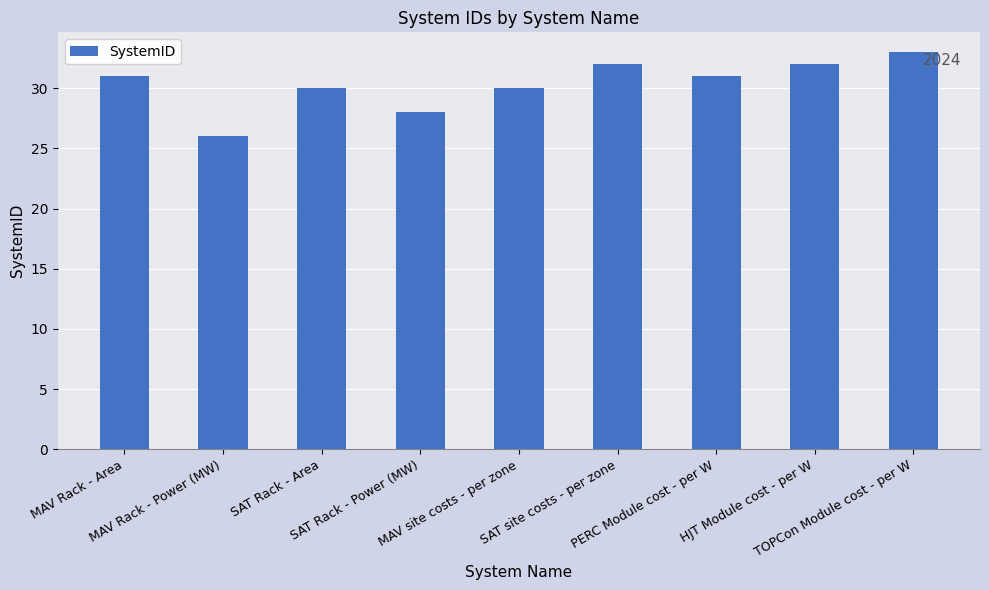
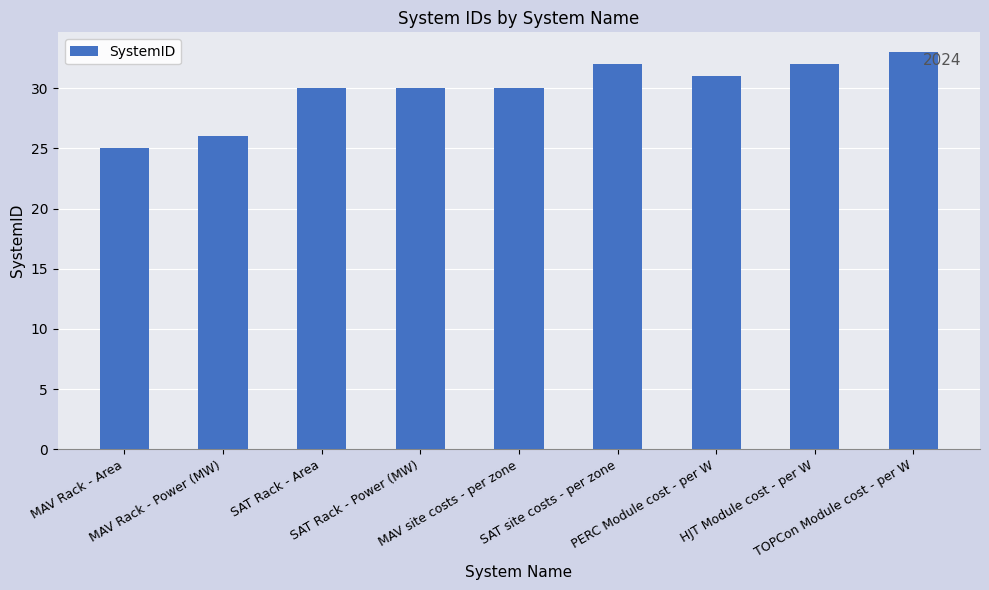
MAV Rack - Area: 31 -> 25
SAT Rack - Power (MW): 28 -> 30
